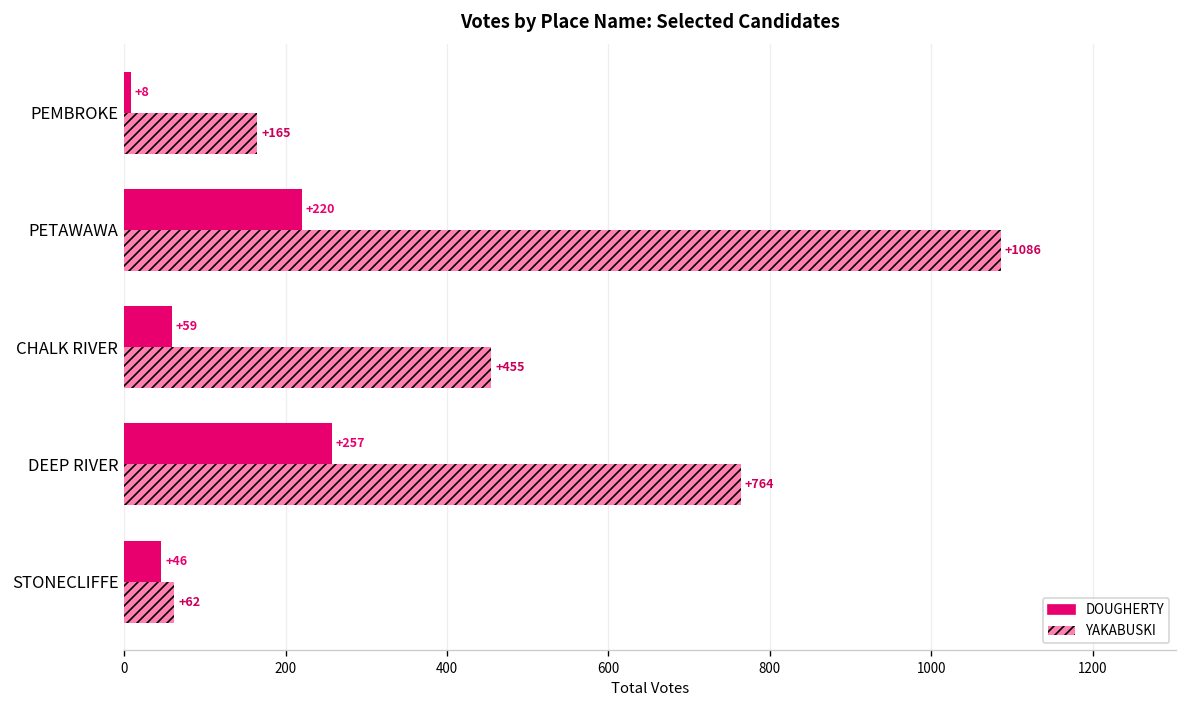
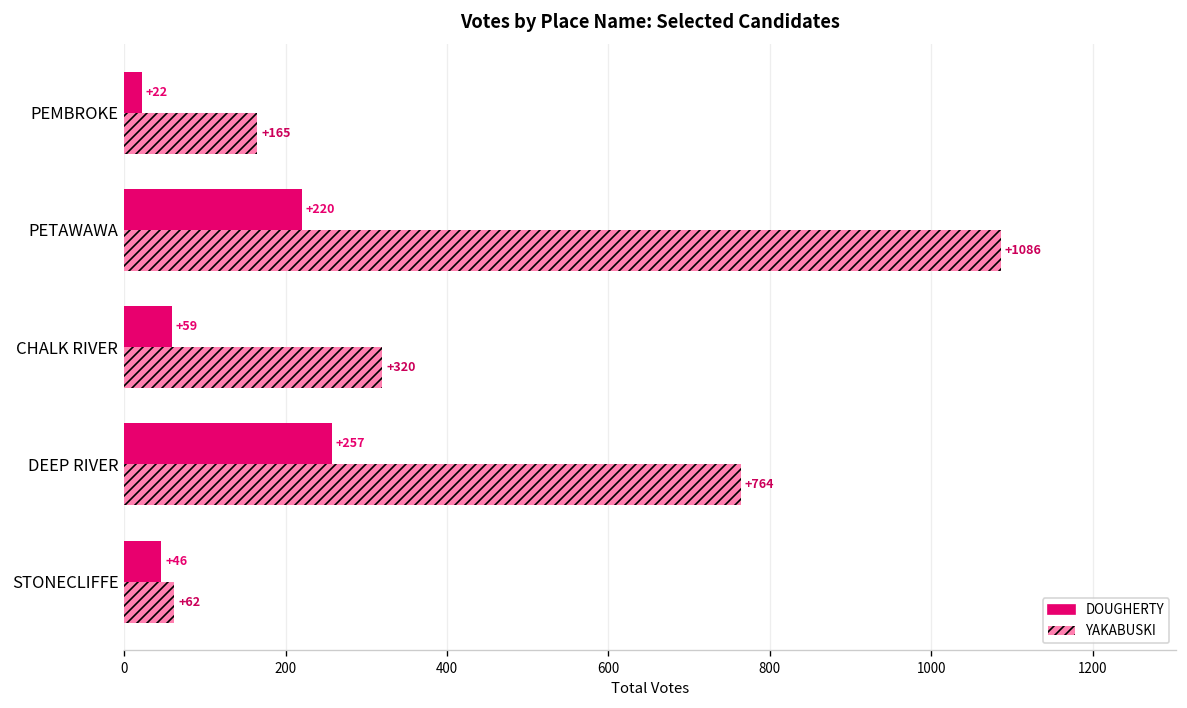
DOUGHERTY, PEMBROKE: +8 -> +22
YAKABUSKI, CHALK RIVER: +455 -> +320
